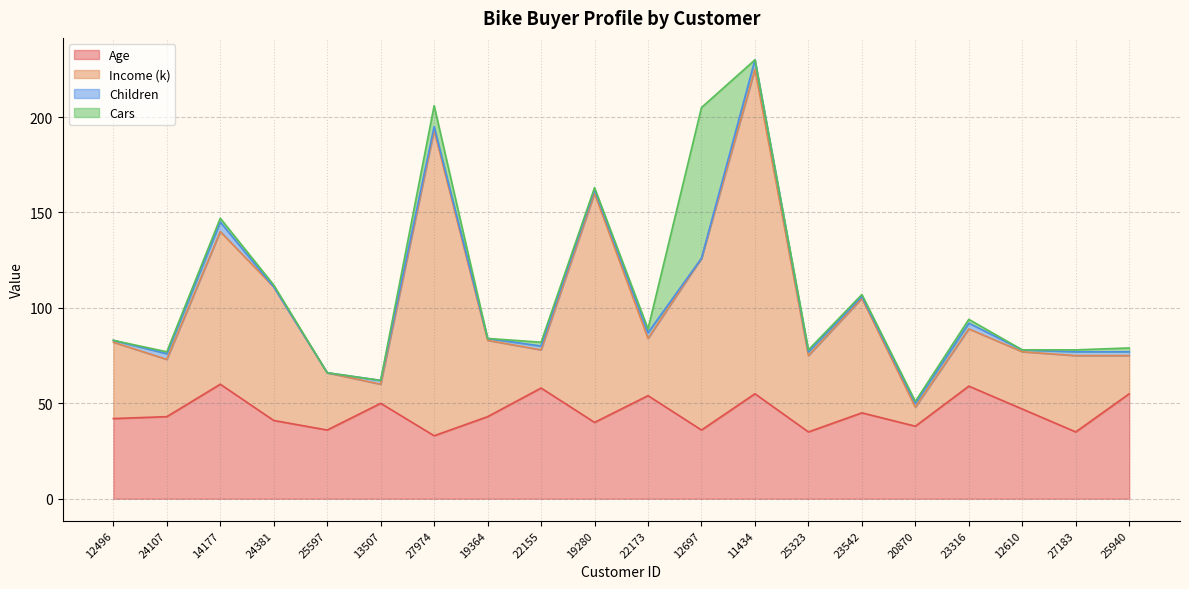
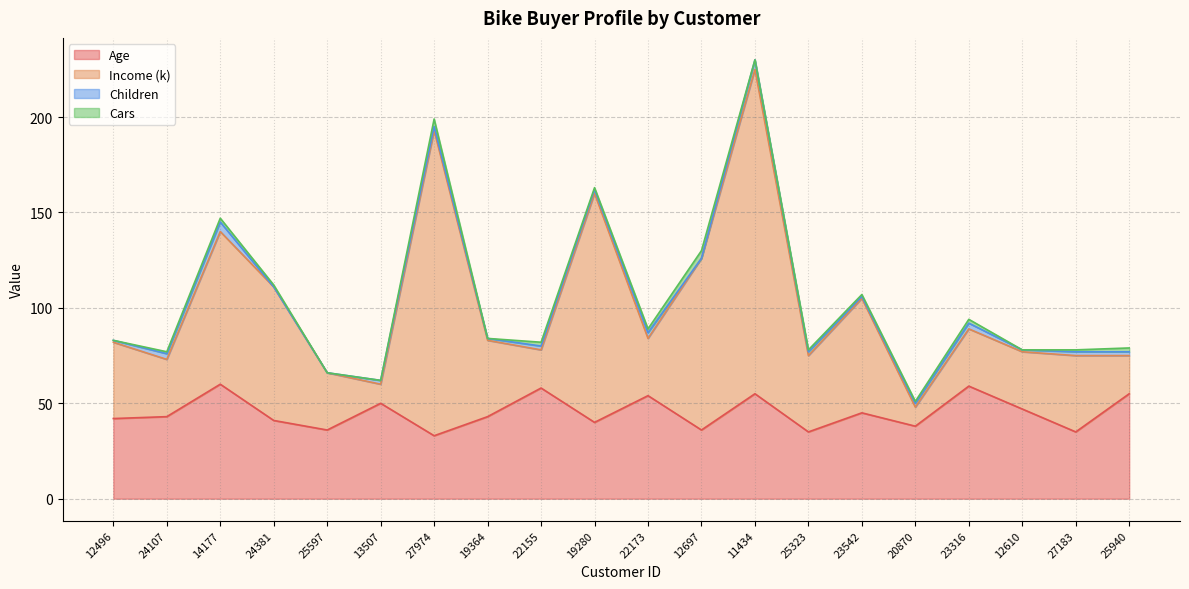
Cars, 27974: 11 -> 4
Cars, 12697: 79 -> 4
